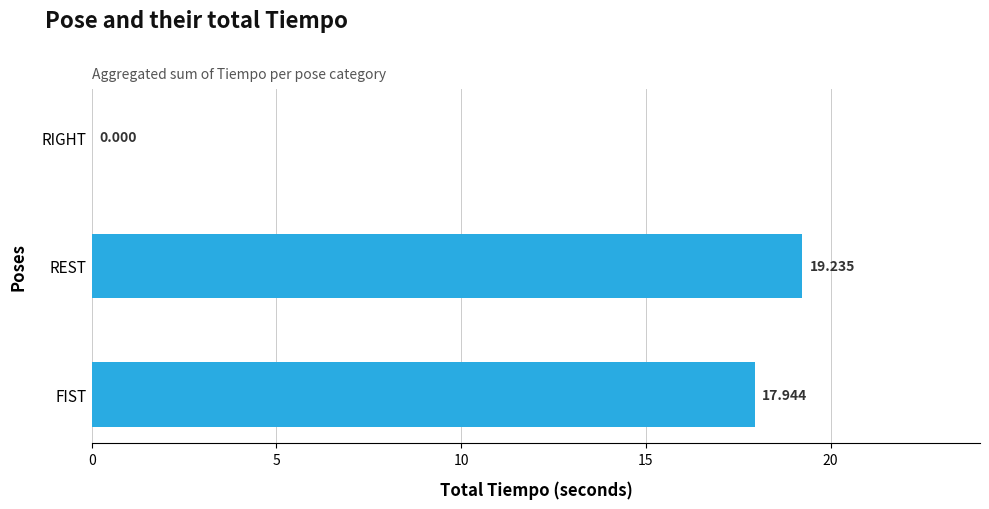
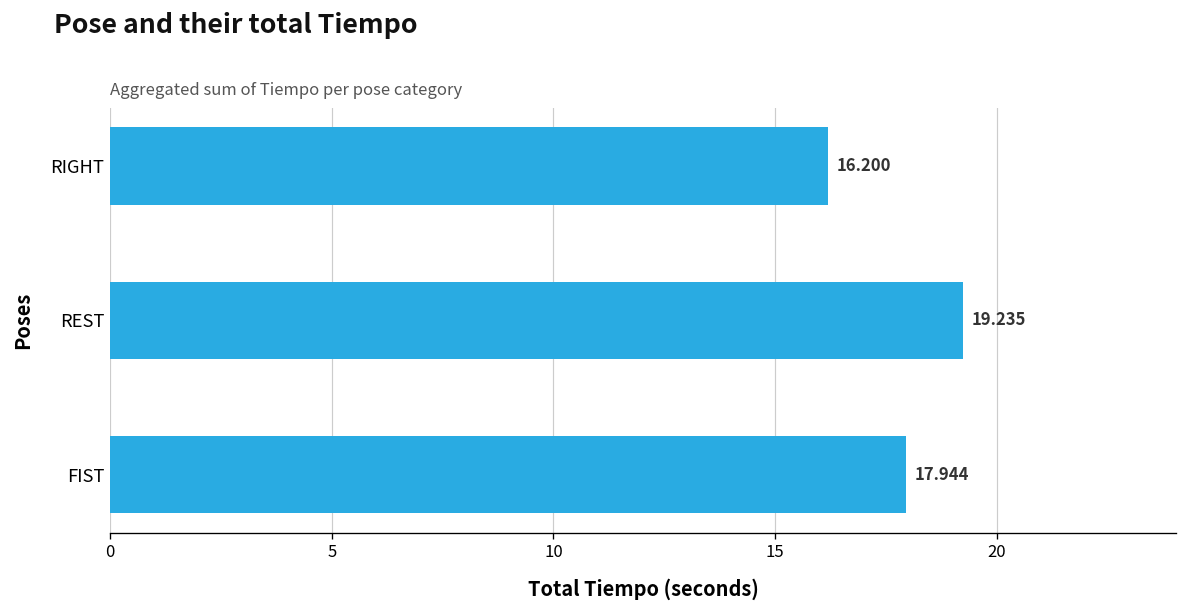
RIGHT: 0.000 -> 16.200
